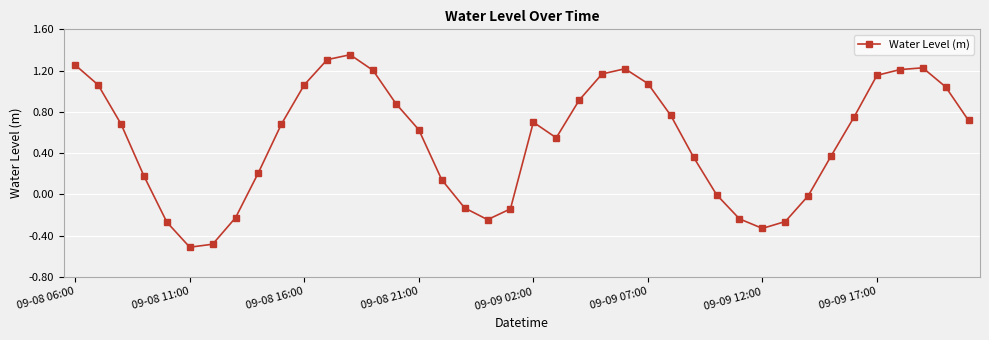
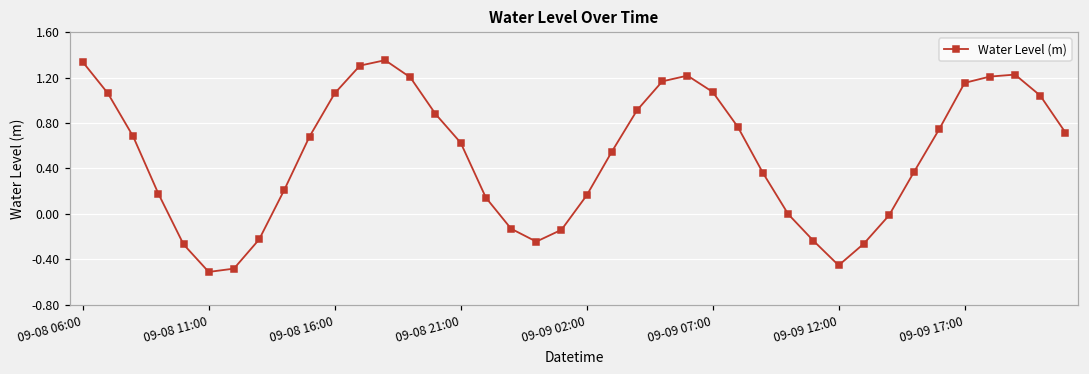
09-08 06:00: 1.25 -> 1.34
09-09 02:00: 0.70 -> 0.16
09-09 12:00: -0.33 -> -0.45
